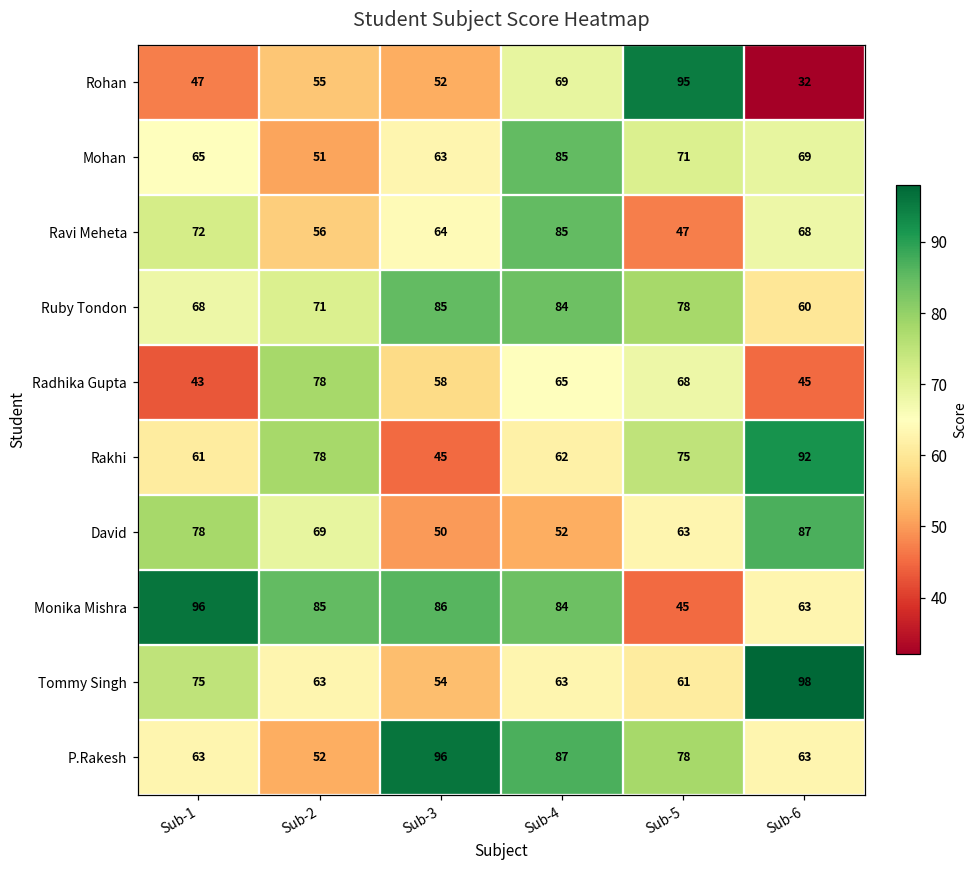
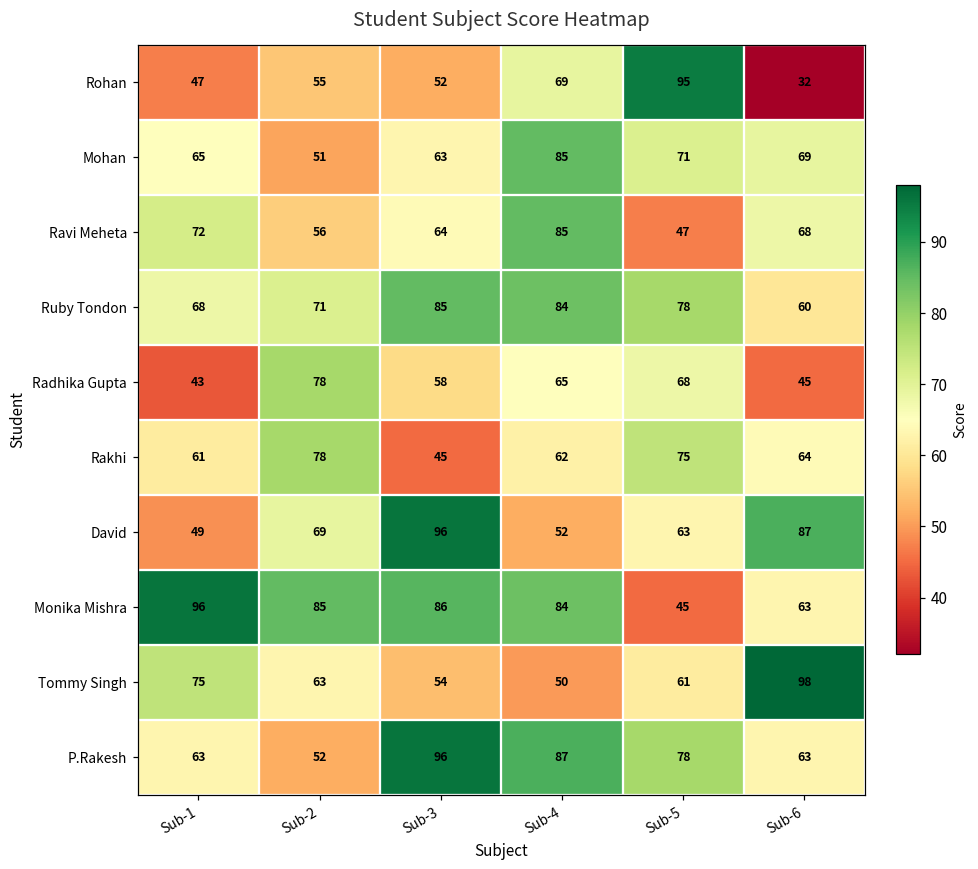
Rakhi, Sub-6: 92 -> 64
David, Sub-1: 78 -> 49
David, Sub-3: 50 -> 96
Tommy Singh, Sub-4: 63 -> 50
